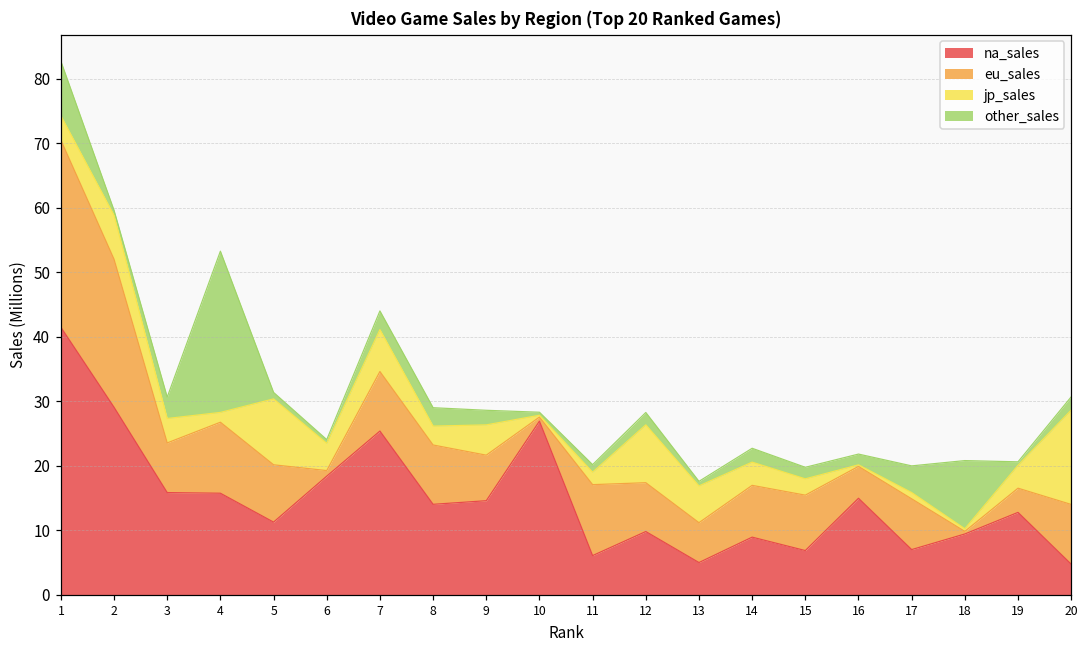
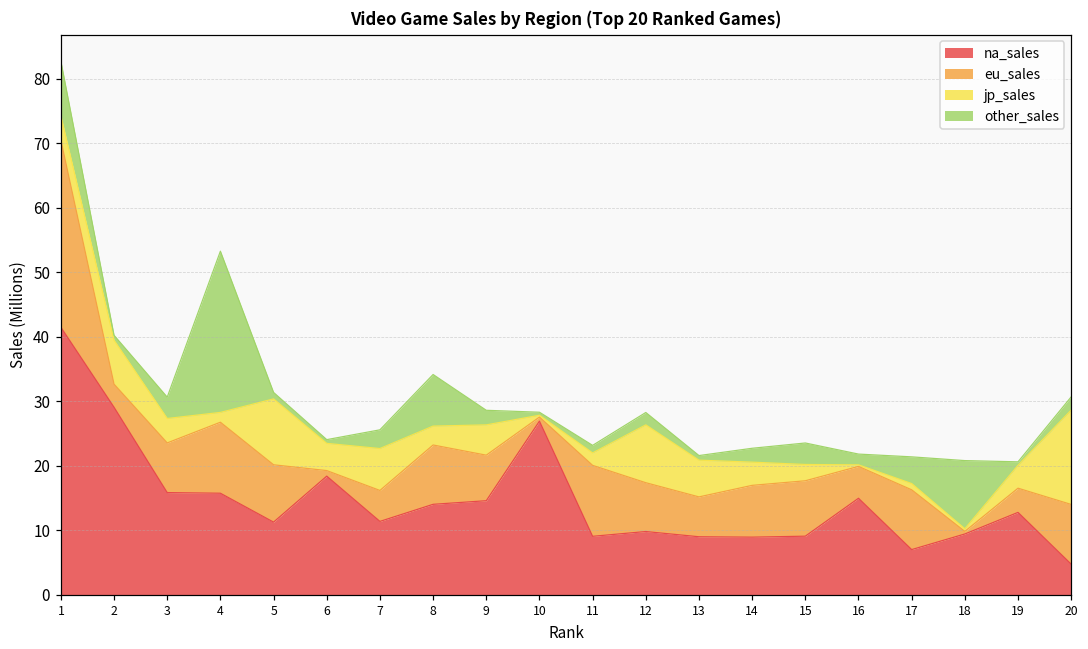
eu_sales, 2: 23 -> 4
na_sales, 7: 25 -> 11
eu_sales, 7: 9 -> 5
other_sales, 8: 3 -> 8
na_sales, 11: 6 -> 9
na_sales, 13: 5 -> 9
na_sales, 15: 7 -> 9
other_sales, 15: 2 -> 3
eu_sales, 17: 8 -> 9
